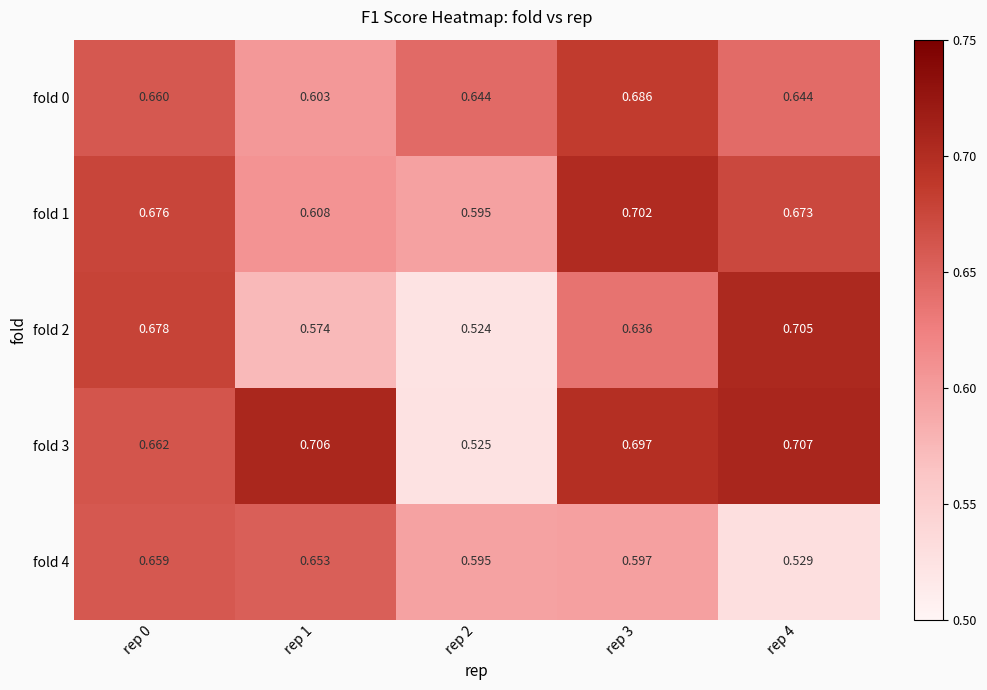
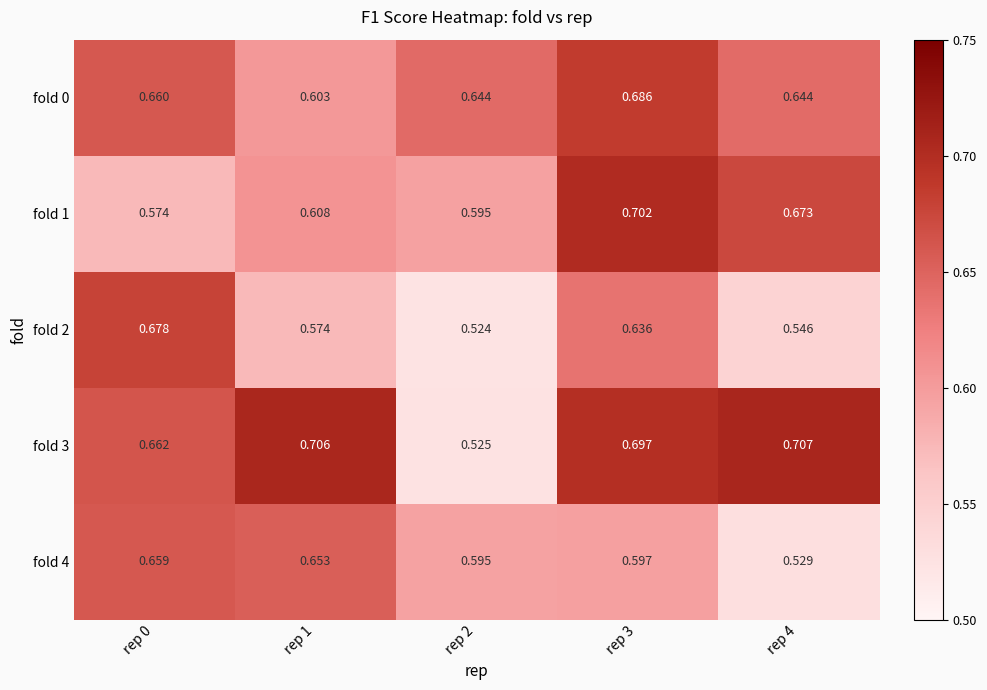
fold 1, rep 0: 0.676 -> 0.574
fold 2, rep 4: 0.705 -> 0.546
